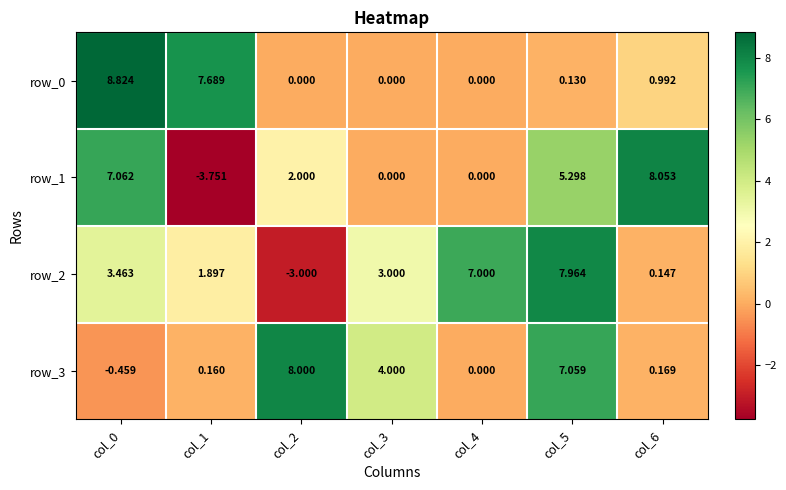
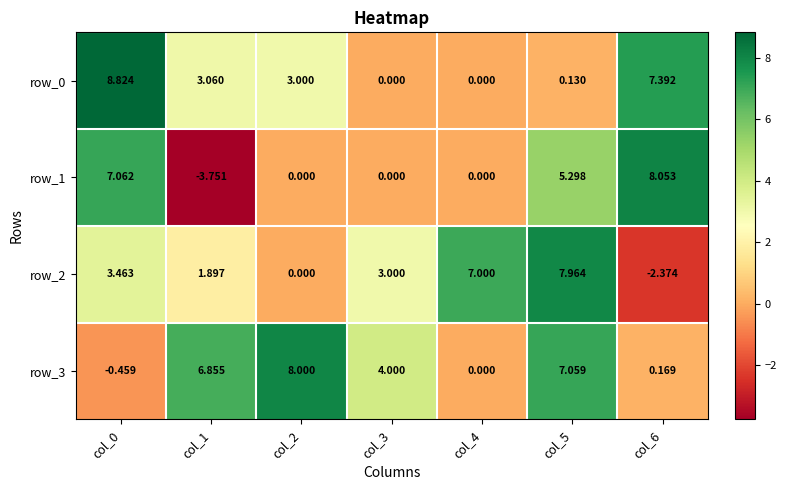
row_0, col_1: 7.689 -> 3.060
row_0, col_2: 0.000 -> 3.000
row_0, col_6: 0.992 -> 7.392
row_1, col_2: 2.000 -> 0.000
row_2, col_2: -3.000 -> 0.000
row_2, col_6: 0.147 -> -2.374
row_3, col_1: 0.160 -> 6.855
